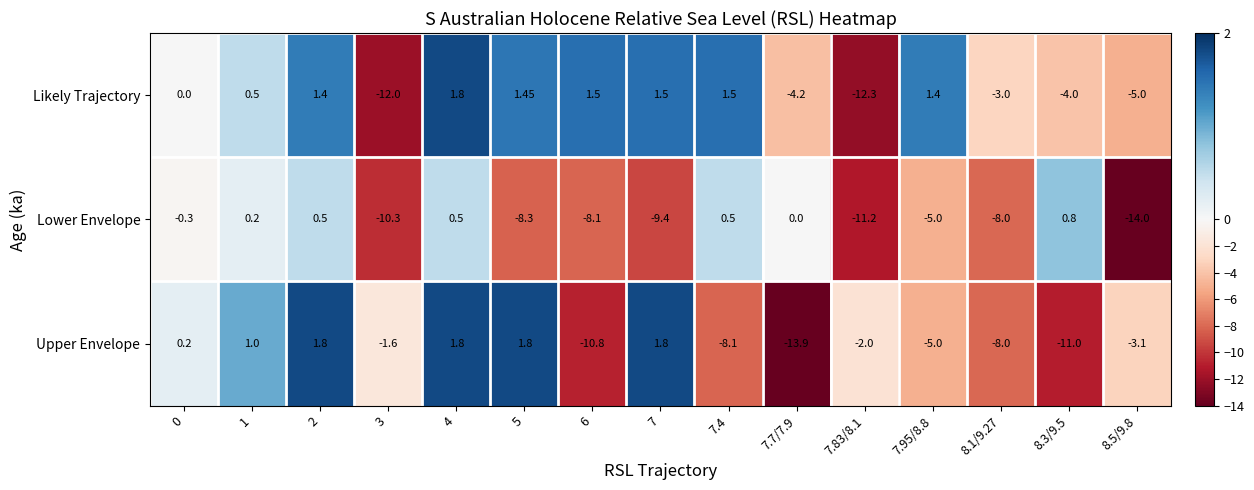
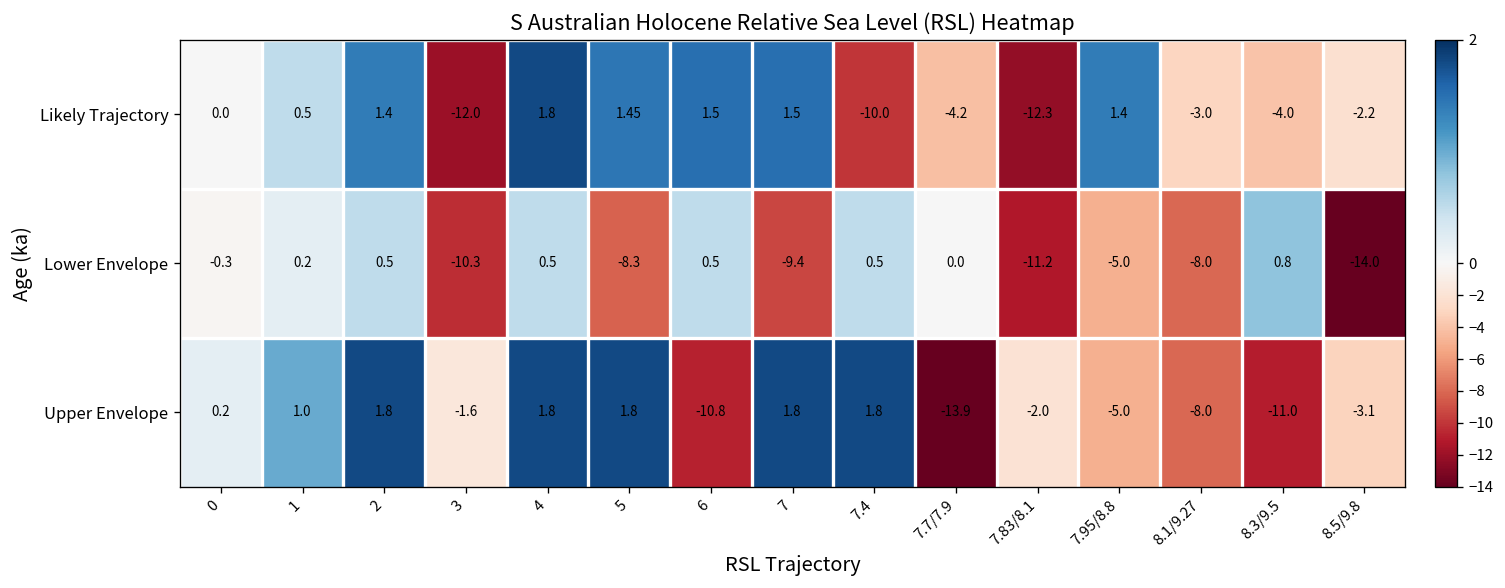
Likely Trajectory, 7.4: 1.5 -> -10.0
Likely Trajectory, 8.5/9.8: -5.0 -> -2.2
Lower Envelope, 6: -8.1 -> 0.5
Upper Envelope, 7.4: -8.1 -> 1.8
